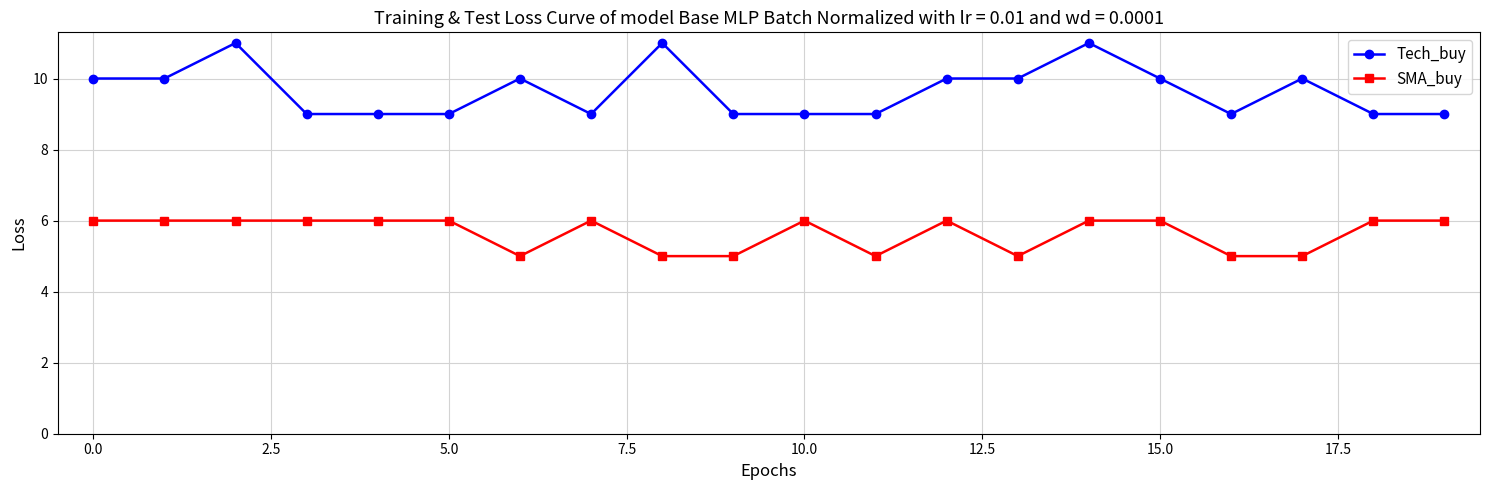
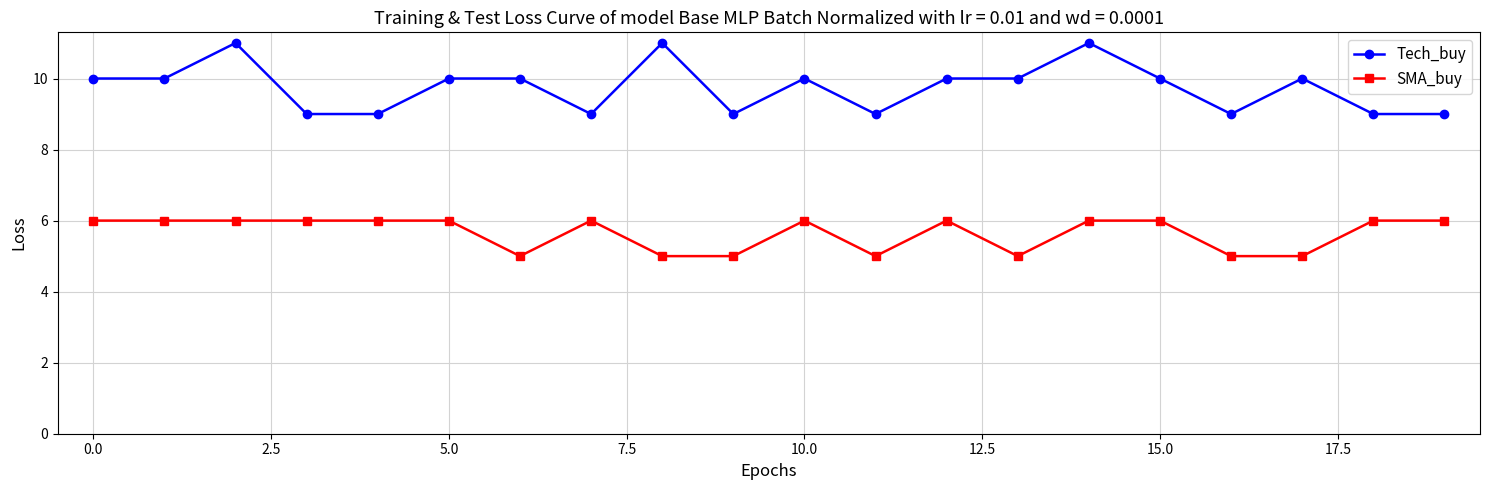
Tech_buy, 5.0: 9 -> 10
Tech_buy, 10.0: 9 -> 10
